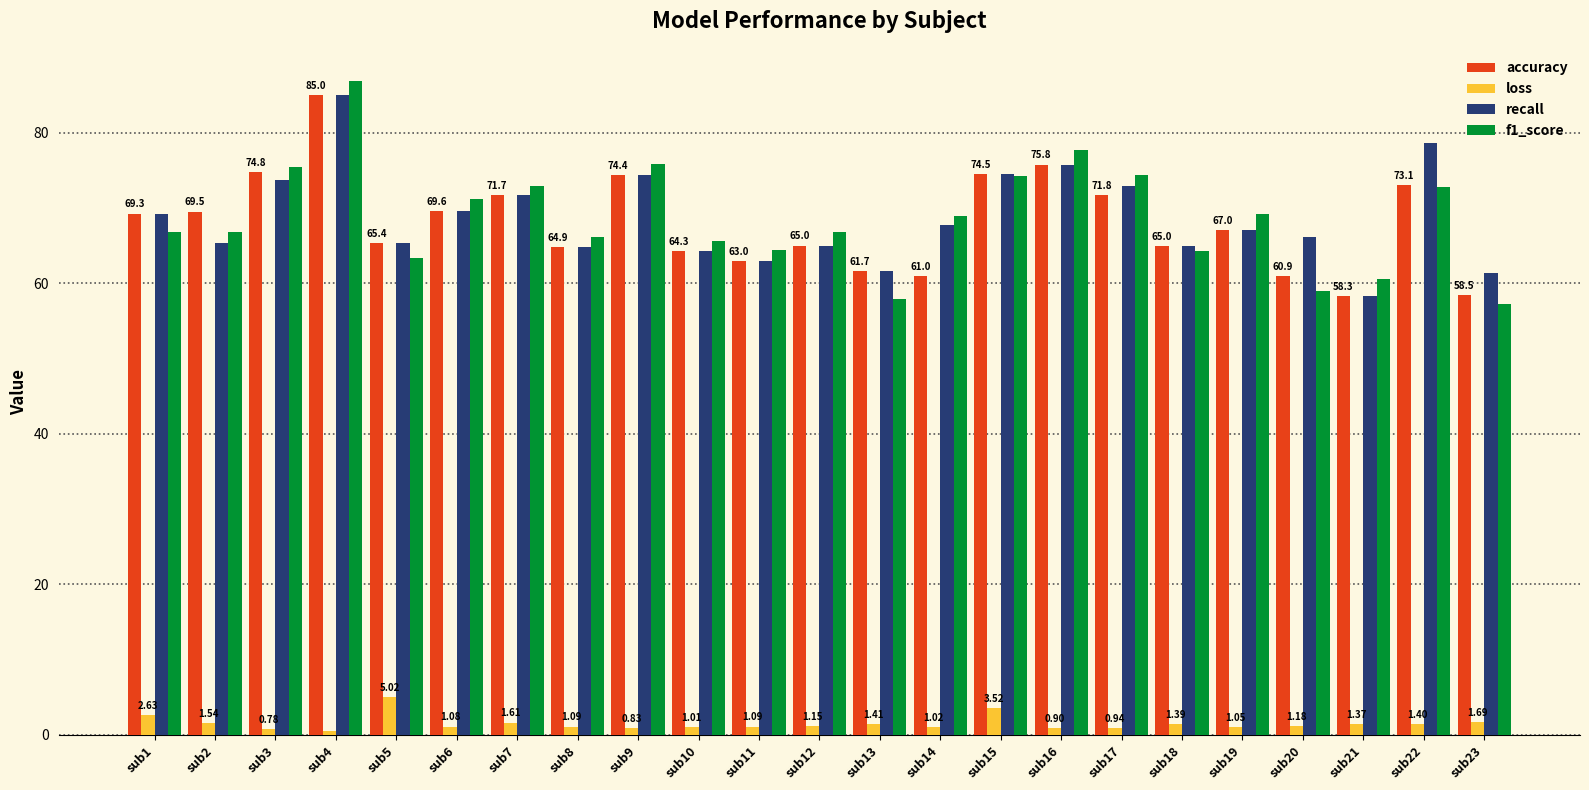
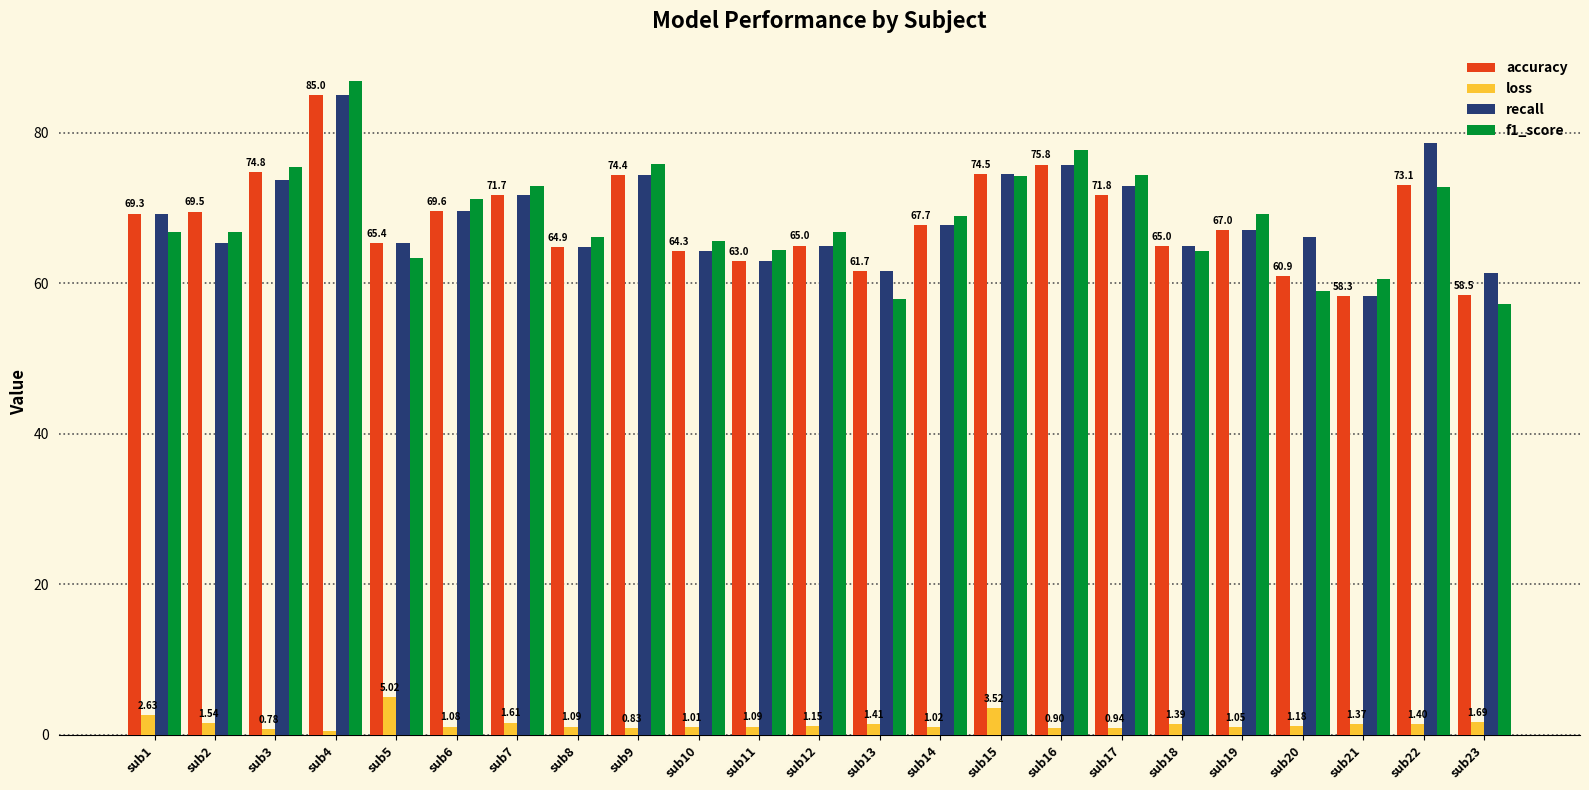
accuracy, sub14: 61.0 -> 67.7
